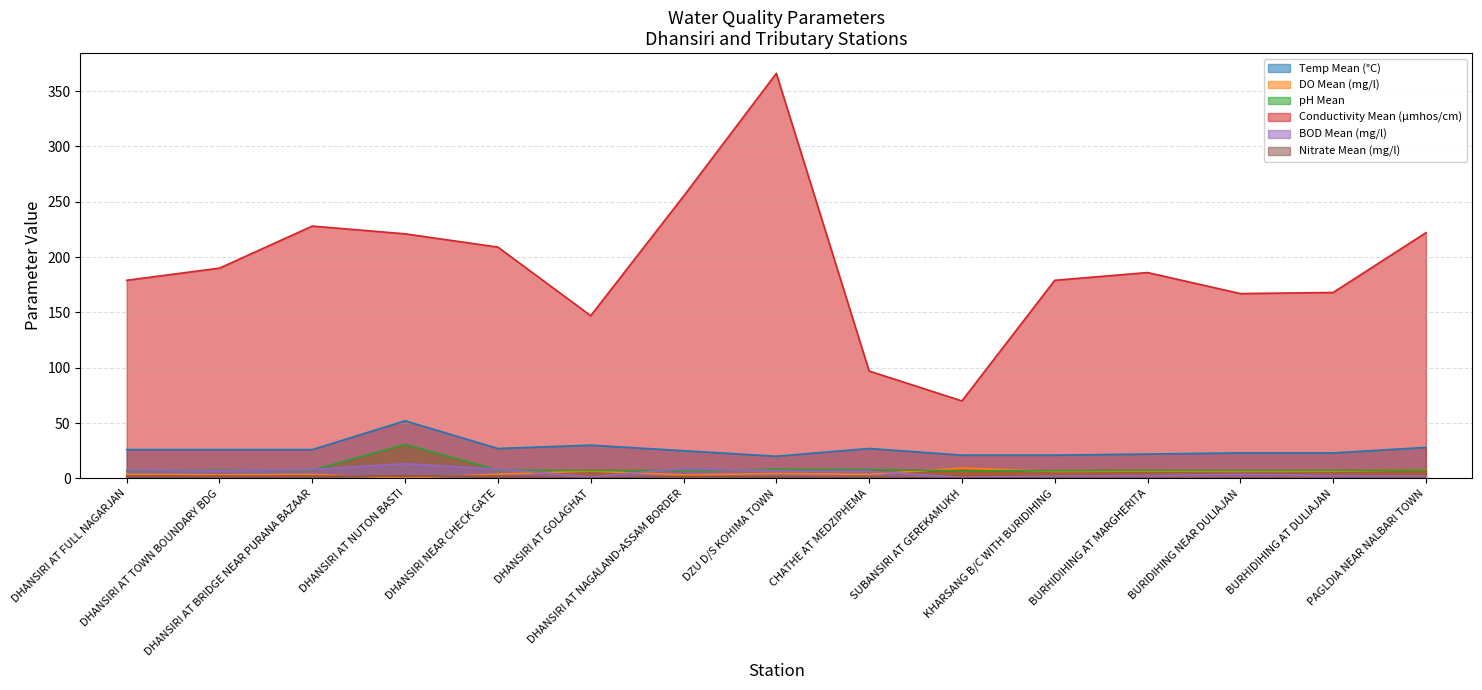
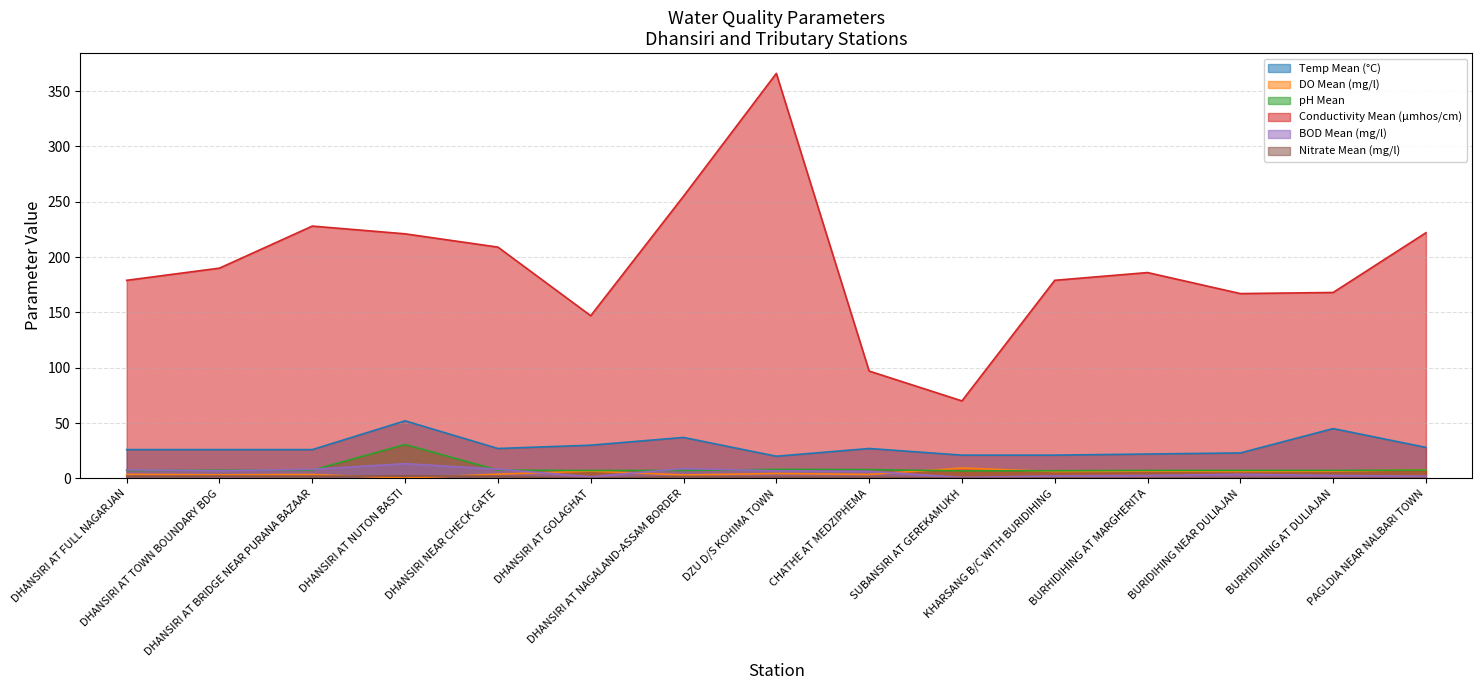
Temp Mean (°C), DHANSIRI AT NAGALAND-ASSAM BORDER: 25 -> 37
Temp Mean (°C), BURHIDIHING AT DULIAJAN: 23 -> 45
